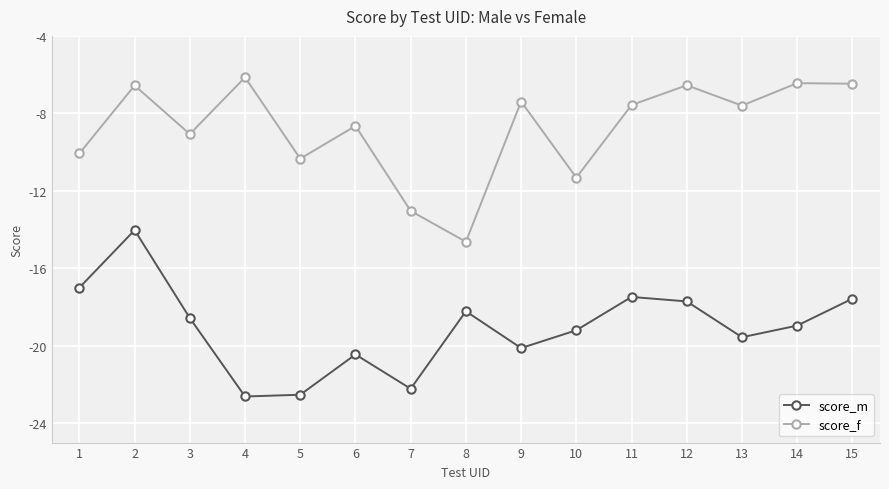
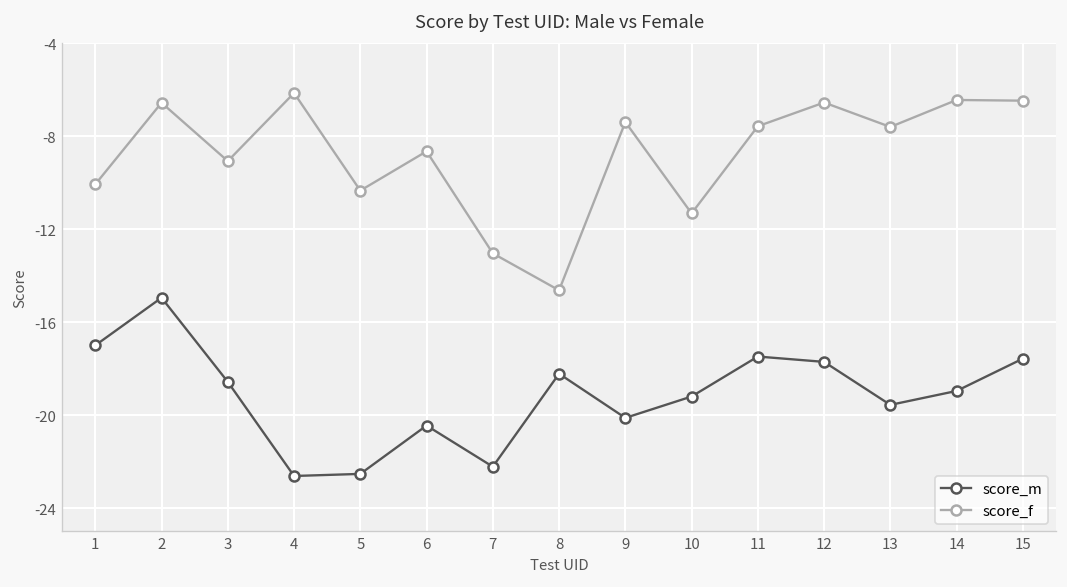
score_m, 2: -14.0 -> -15.0
